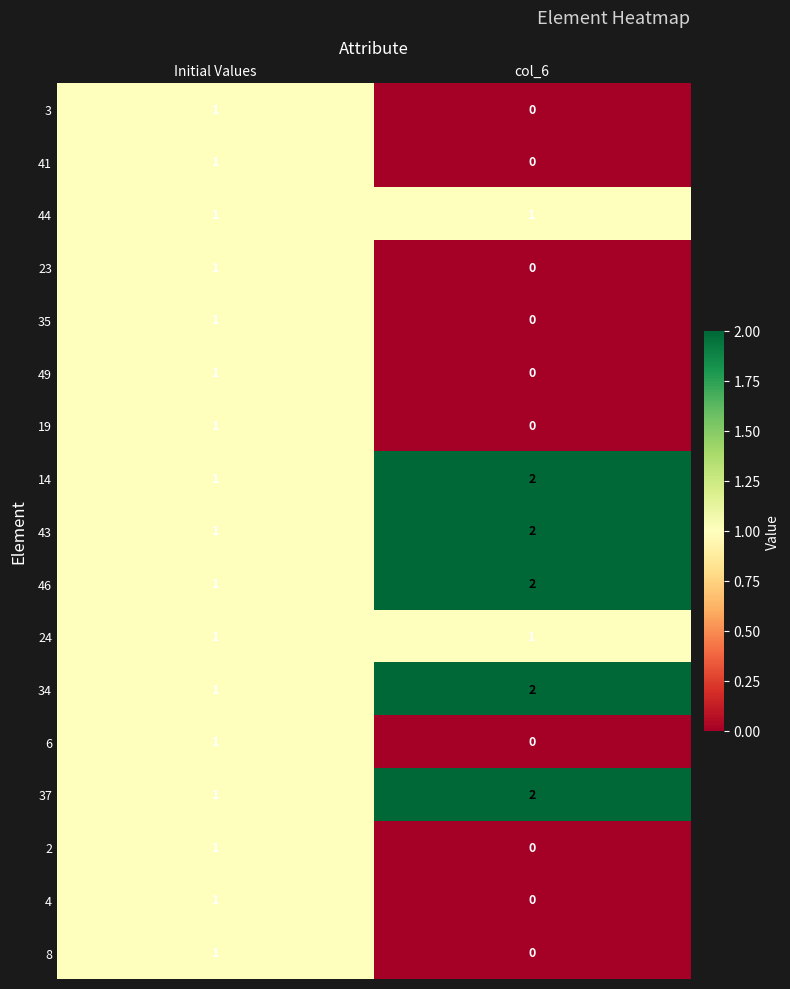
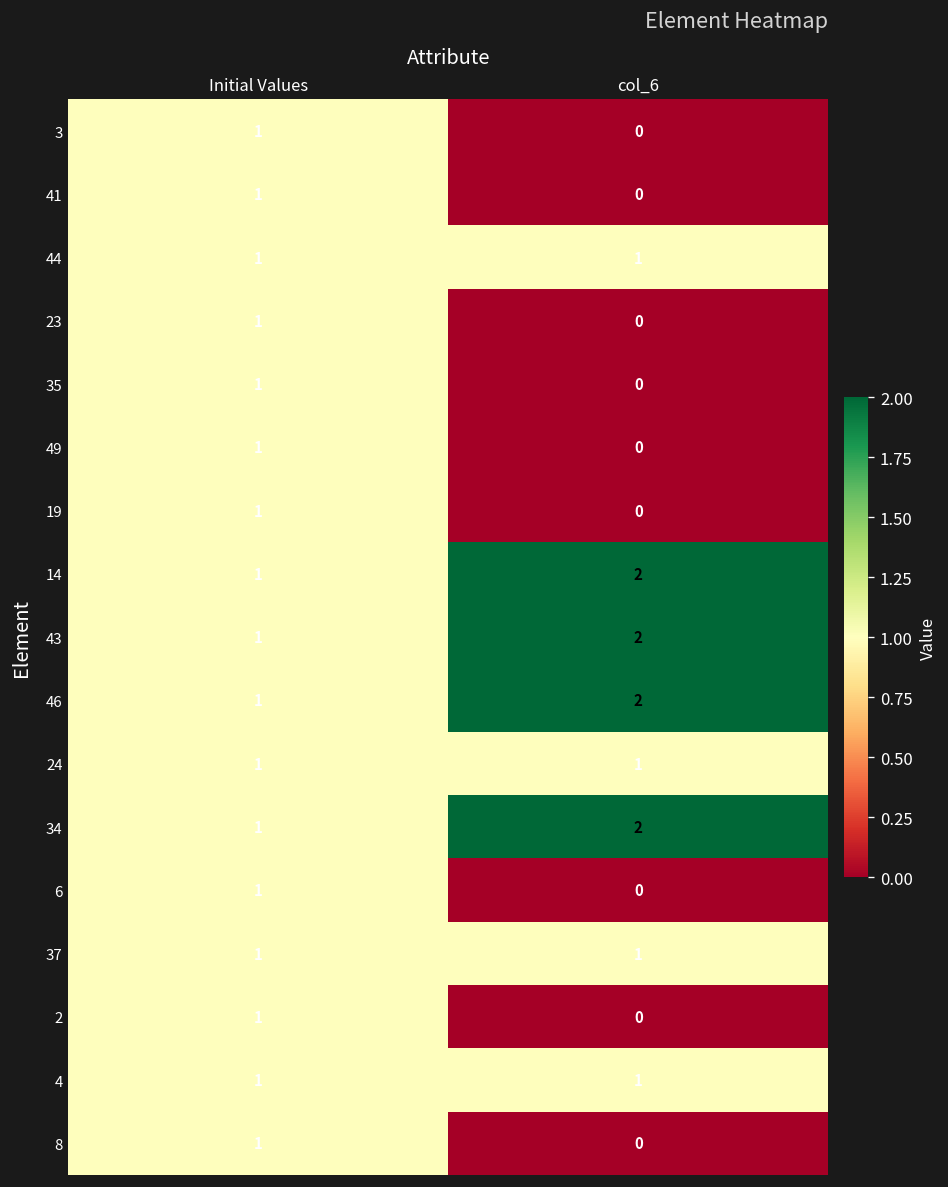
37, col_6: 2 -> 1
4, col_6: 0 -> 1
